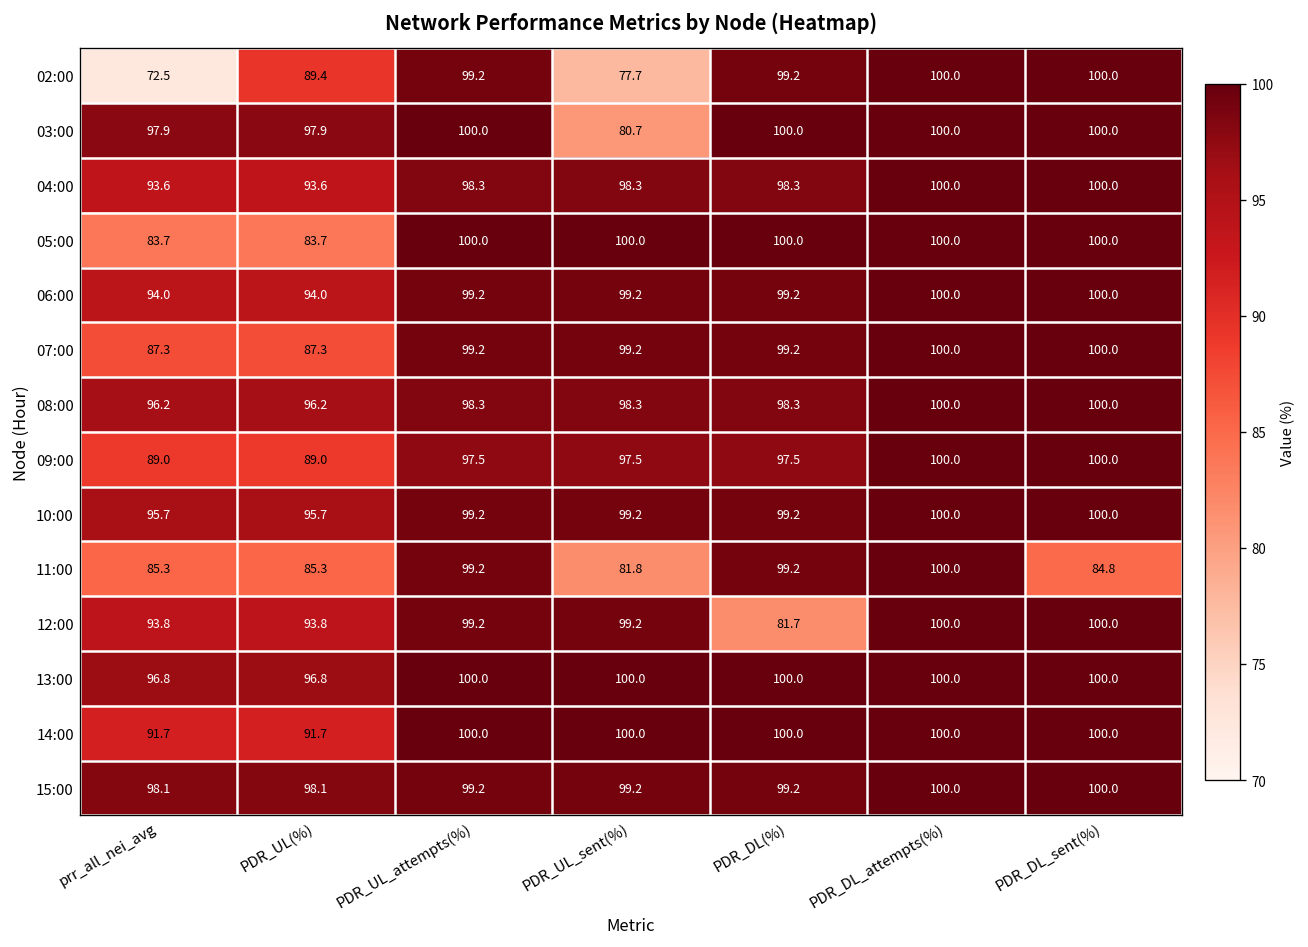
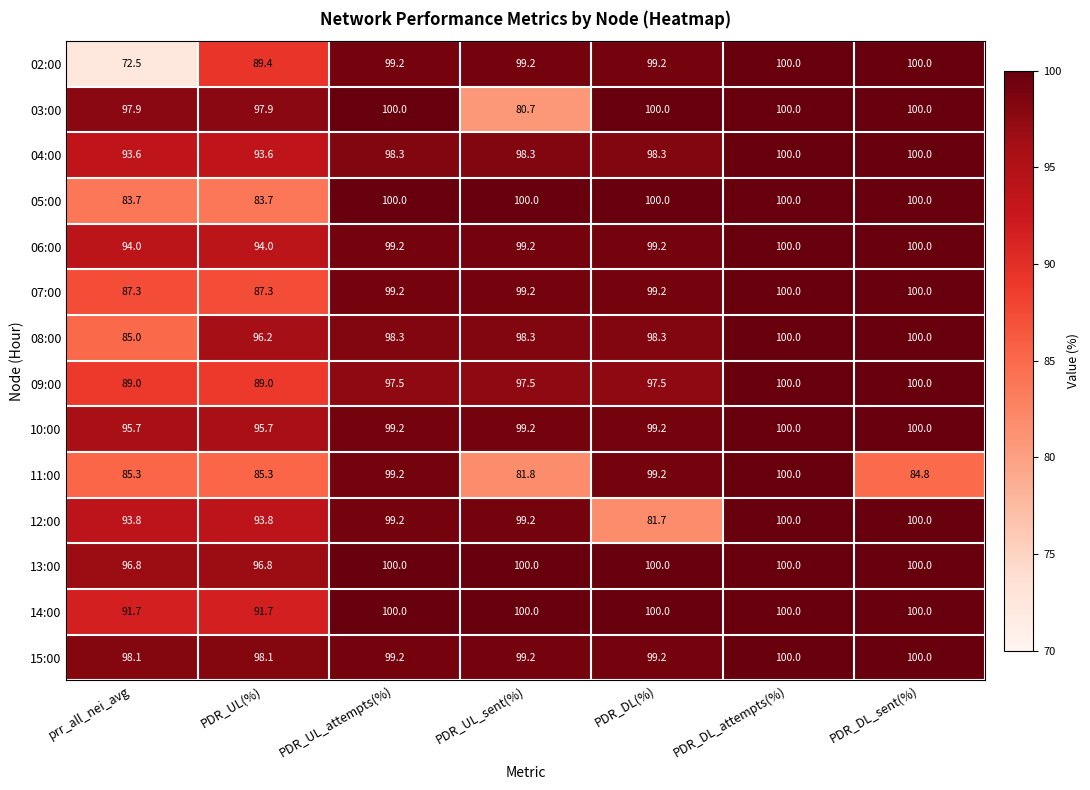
02:00, PDR_UL_sent(%): 77.7 -> 99.2
08:00, prr_all_nei_avg: 96.2 -> 85.0
